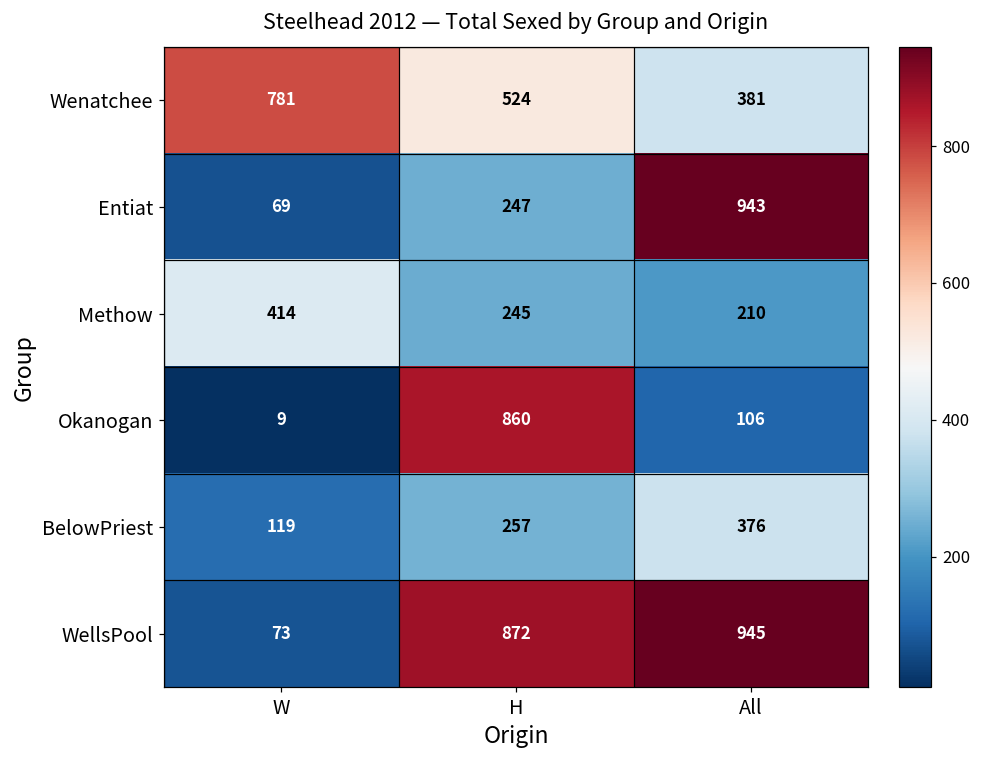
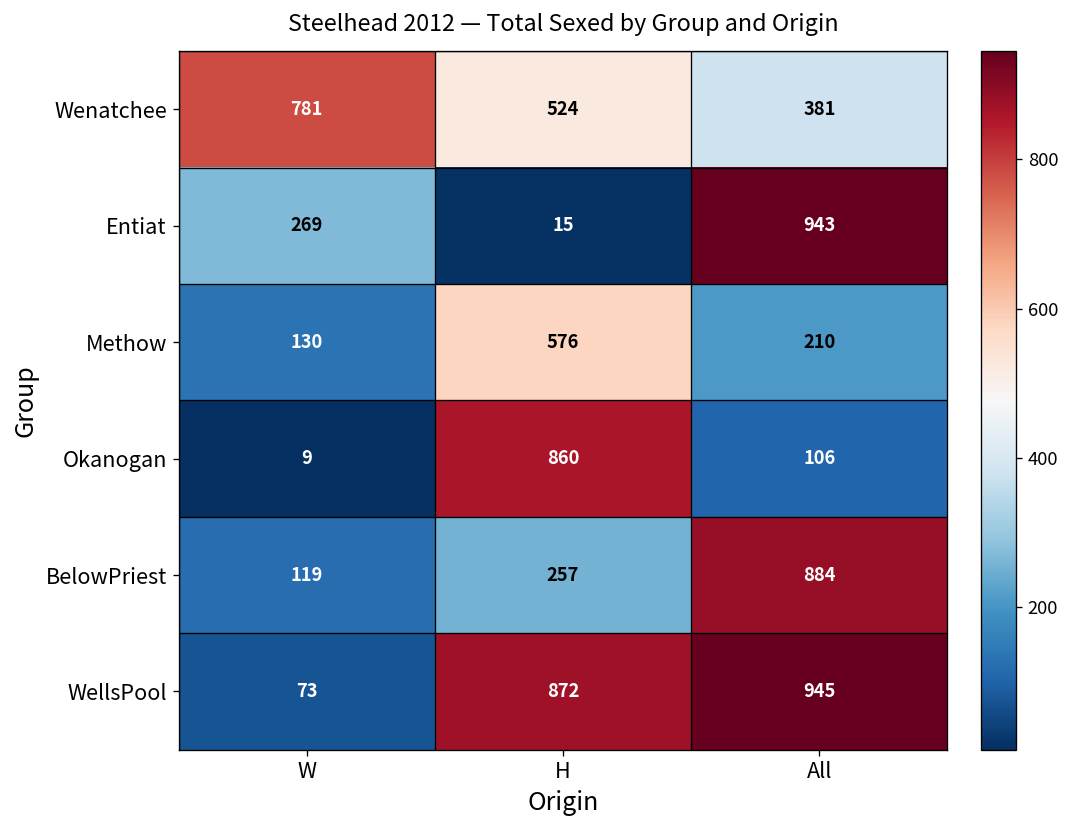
Entiat, W: 69 -> 269
Entiat, H: 247 -> 15
Methow, W: 414 -> 130
Methow, H: 245 -> 576
BelowPriest, All: 376 -> 884
